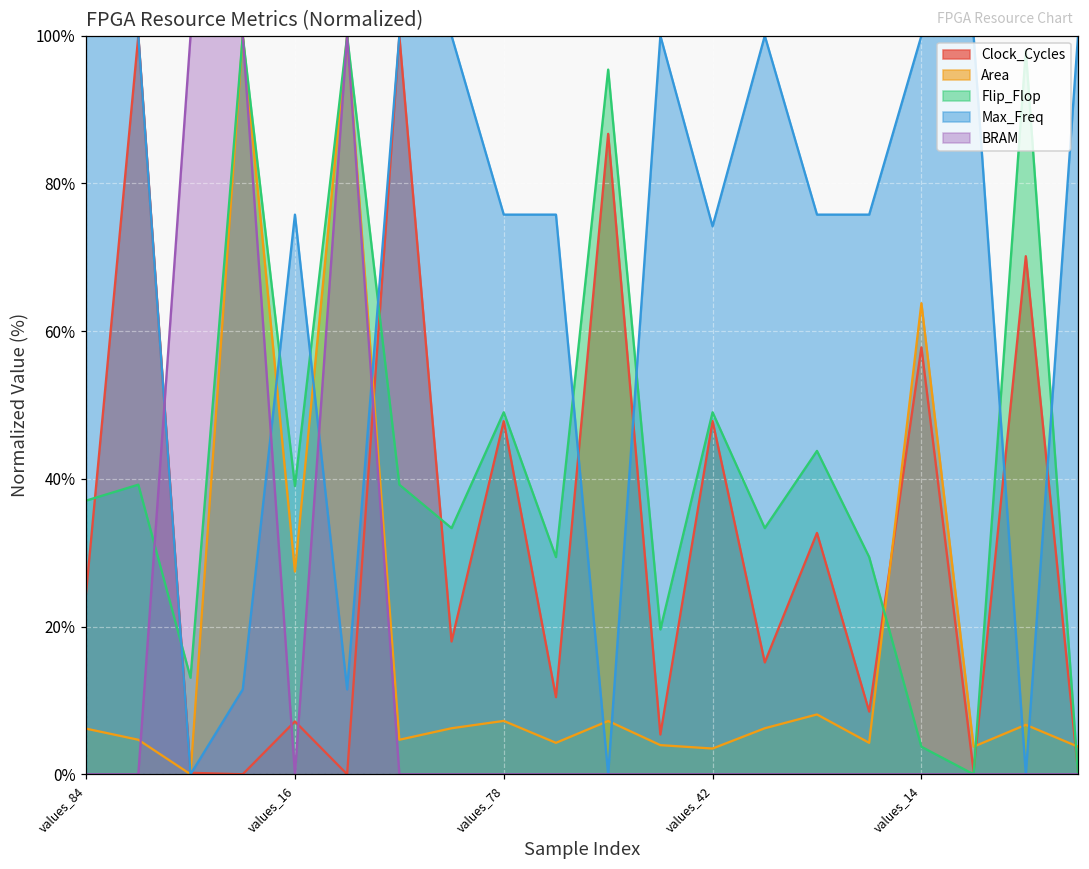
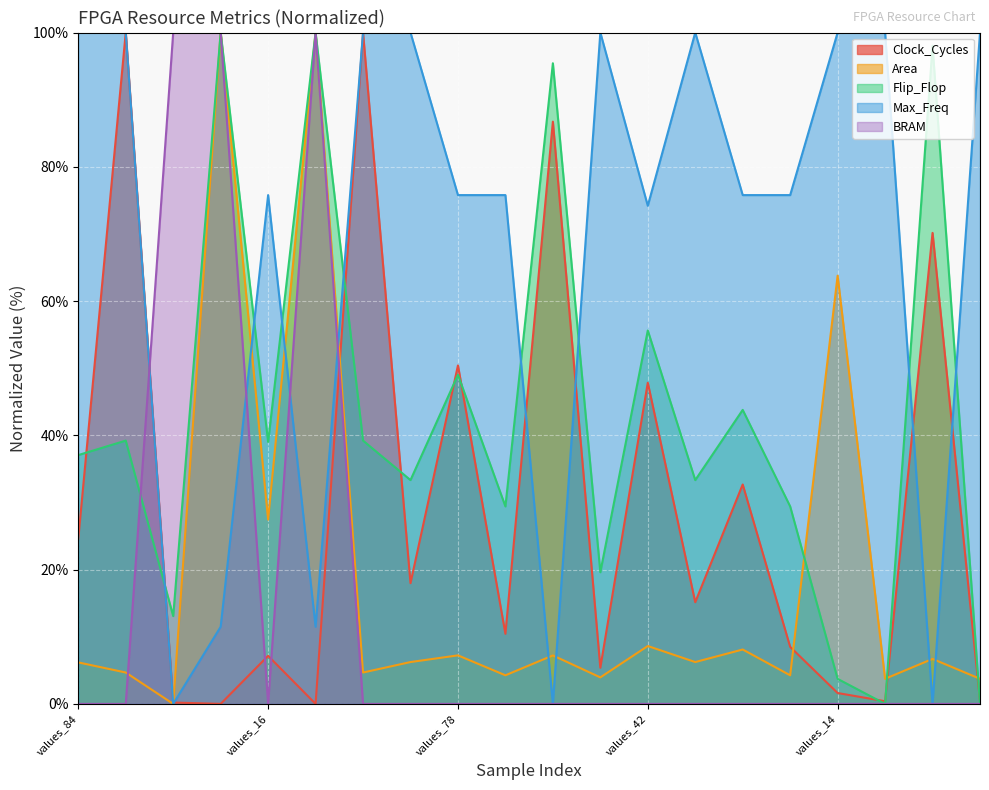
Clock_Cycles, values_78: 48% -> 50%
Area, values_42: 3% -> 9%
Flip_Flop, values_42: 49% -> 56%
Clock_Cycles, values_14: 58% -> 2%
